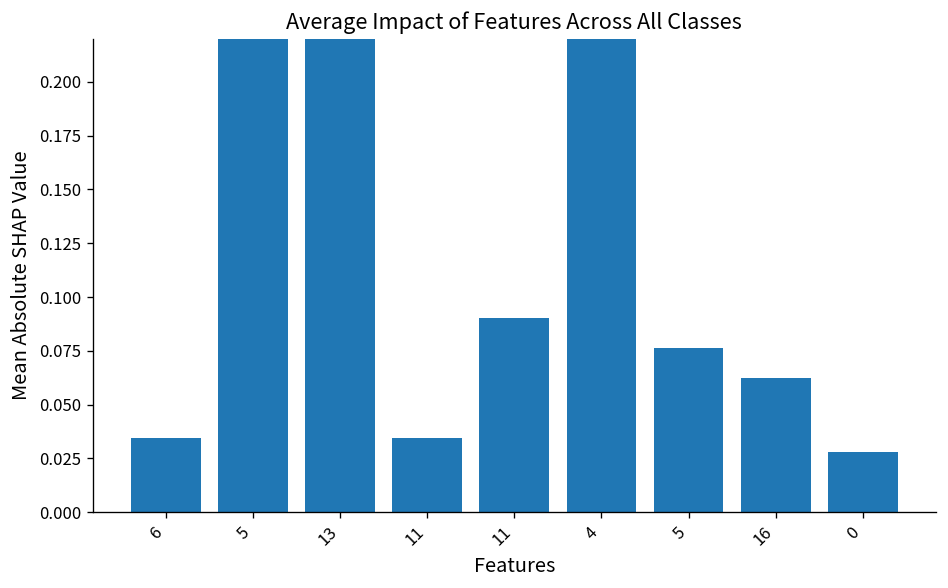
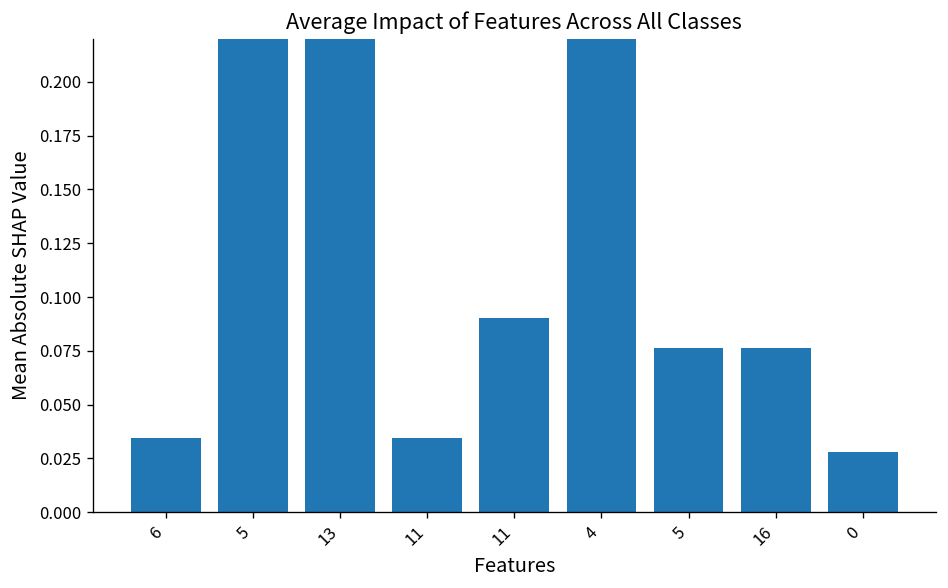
16: 0.063 -> 0.076
